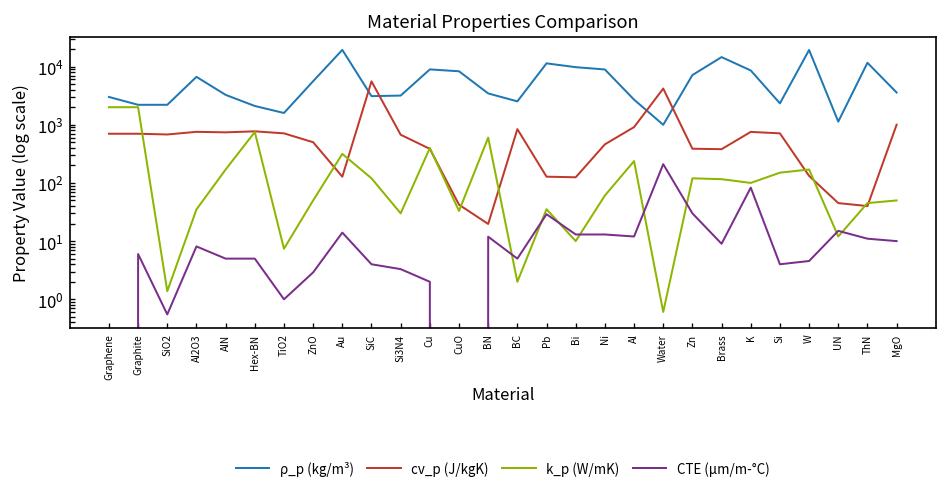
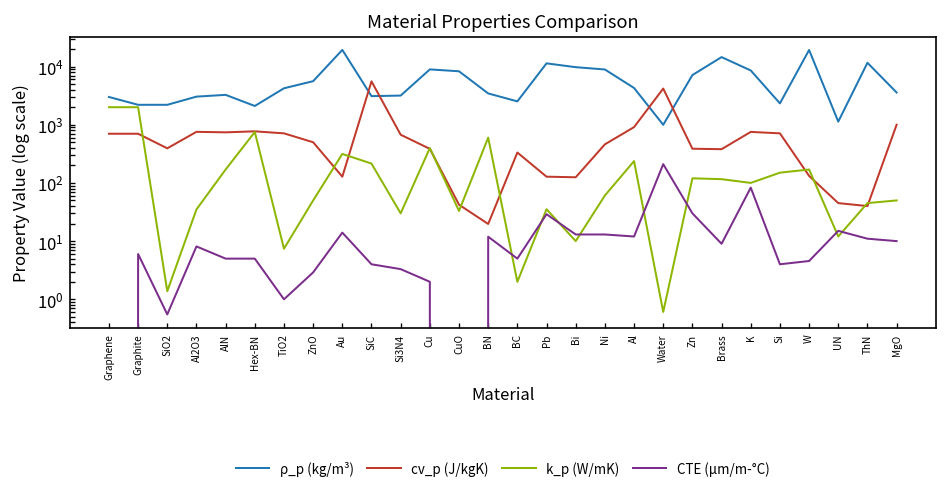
cv_p (J/kgK), SiO2: 700 -> 400
ρ_p (kg/m³), Al2O3: 7000 -> 3000
ρ_p (kg/m³), TiO2: 1600 -> 4000
k_p (W/mK), SiC: 120 -> 200
cv_p (J/kgK), BC: 800 -> 300
ρ_p (kg/m³), Al: 3000 -> 4000
